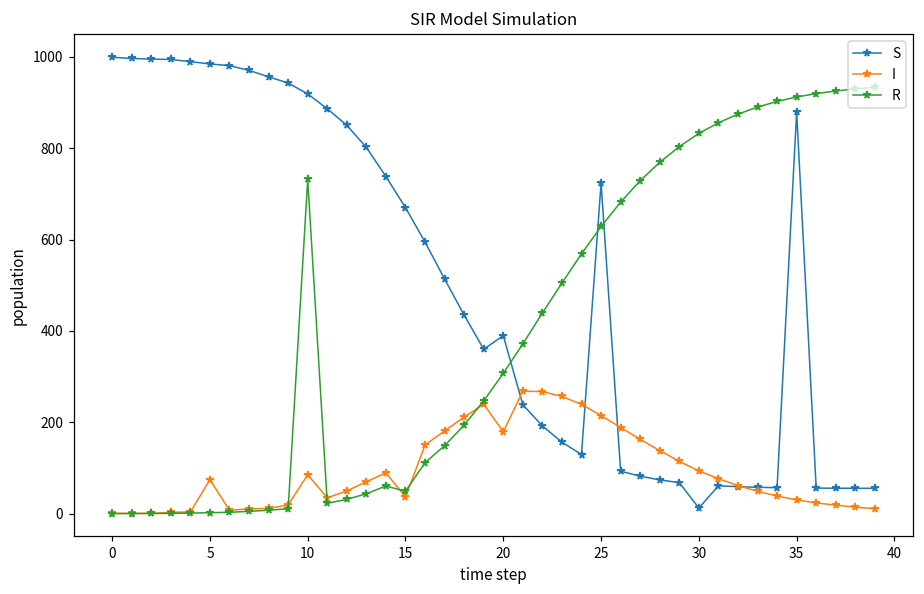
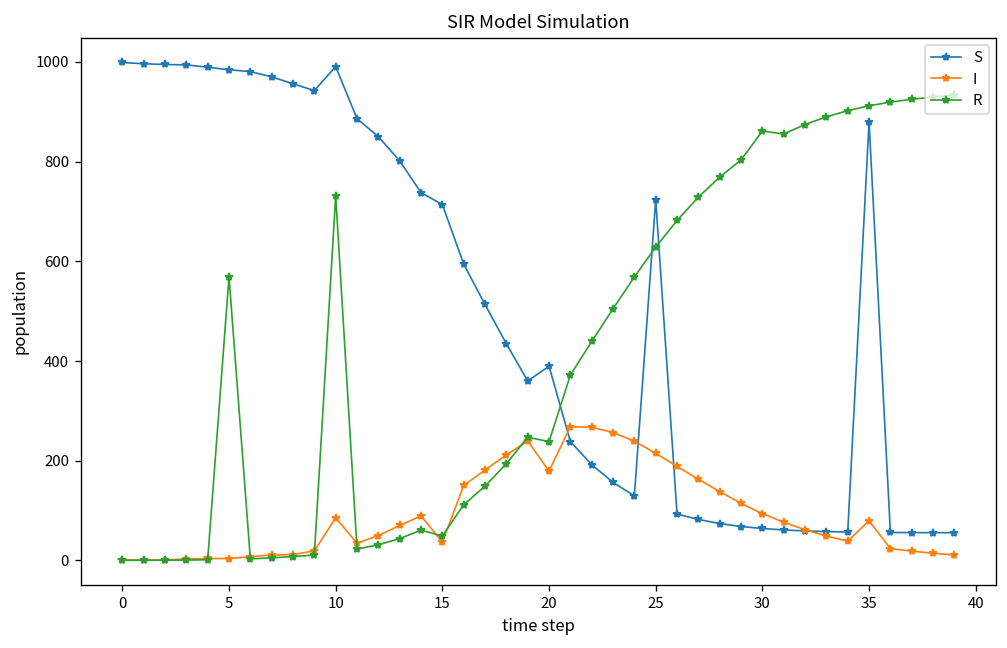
I, 5: 70 -> 0
R, 5: 0 -> 570
S, 10: 920 -> 990
S, 15: 670 -> 710
R, 20: 310 -> 240
S, 30: 10 -> 60
R, 30: 830 -> 860
I, 35: 30 -> 80
